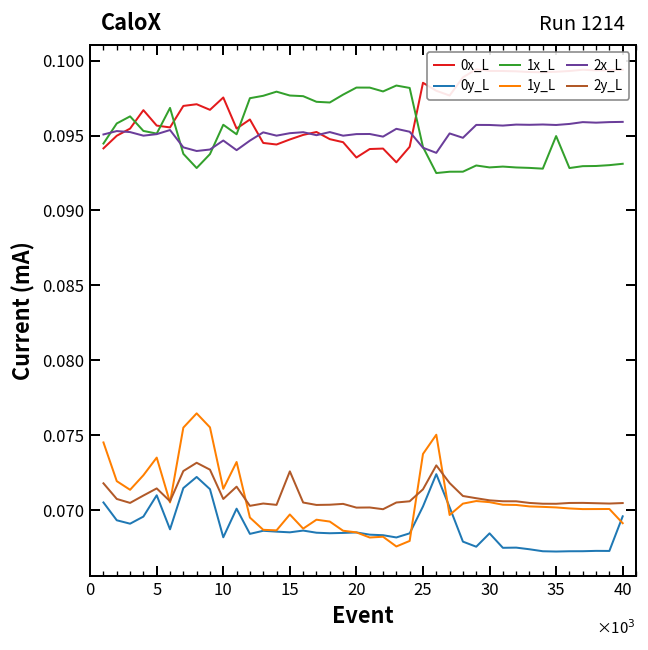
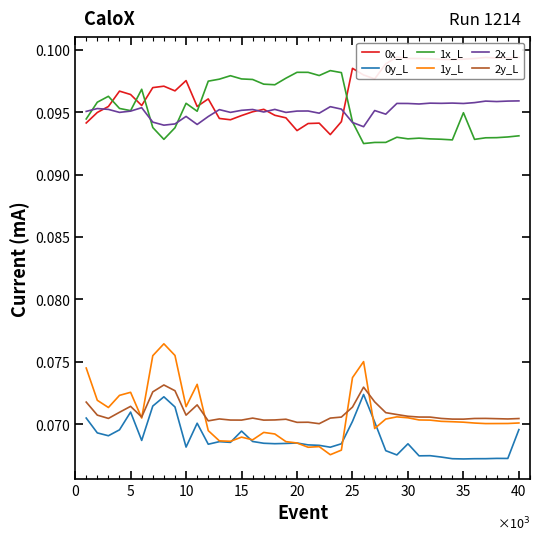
0x_L, 5: 0.0957 -> 0.0964
1y_L, 5: 0.0735 -> 0.0726
0y_L, 15: 0.0685 -> 0.0694
1y_L, 15: 0.0697 -> 0.0690
2y_L, 15: 0.0726 -> 0.0703
1y_L, 40: 0.0691 -> 0.0701
